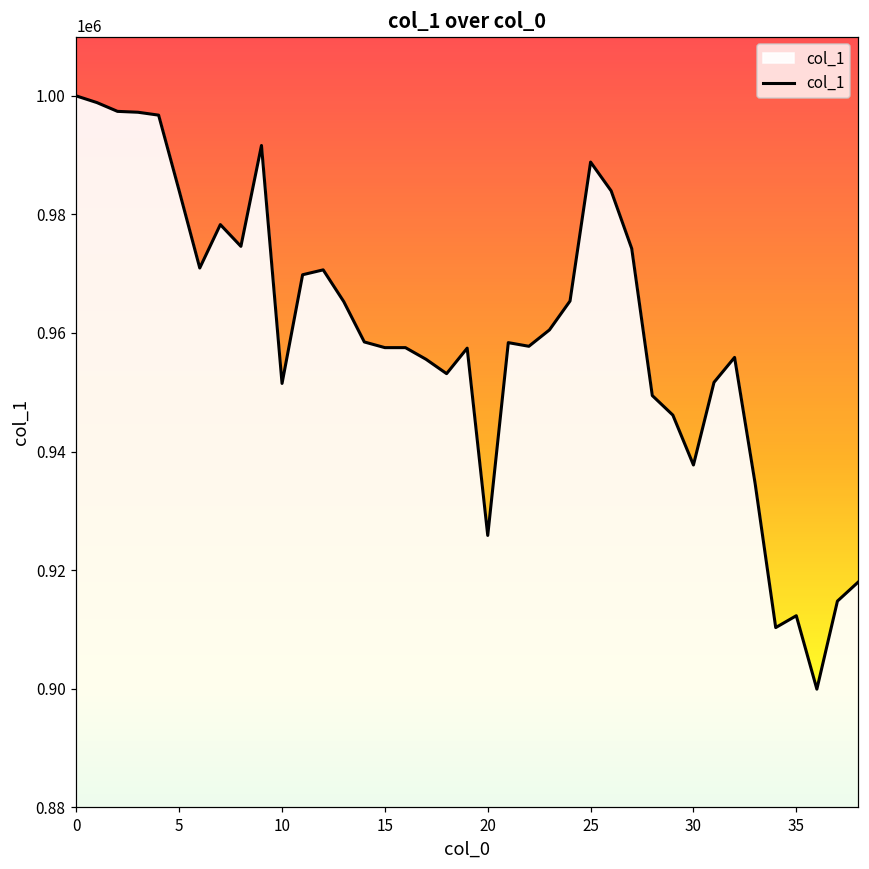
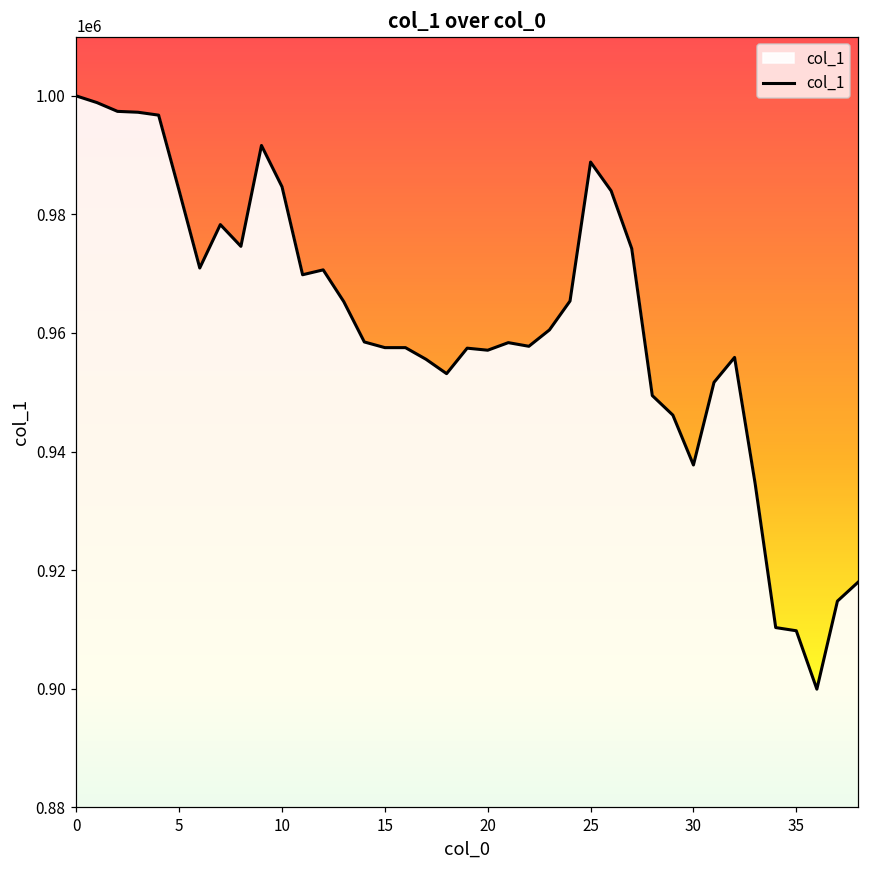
10: 951000 -> 985000
20: 926000 -> 957000
35: 912000 -> 910000
